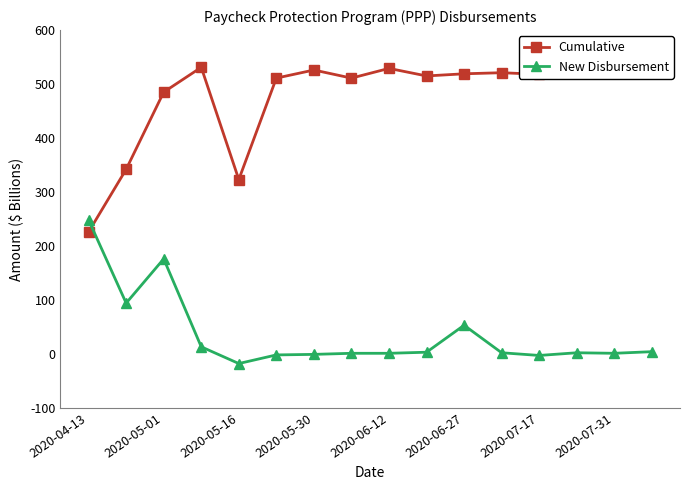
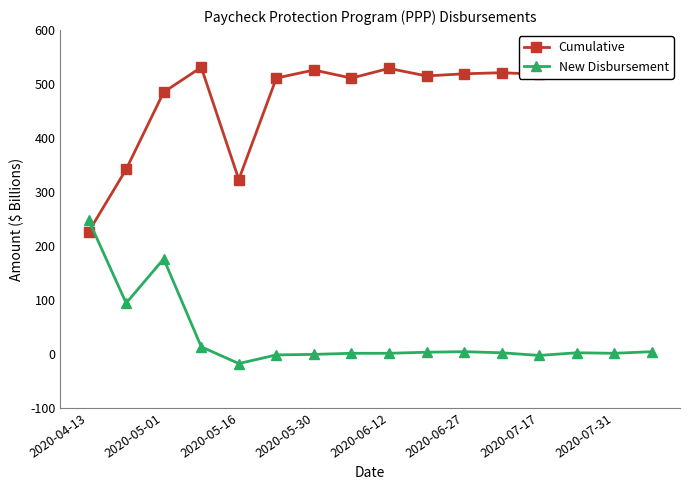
New Disbursement, 2020-06-27: 50 -> 0
